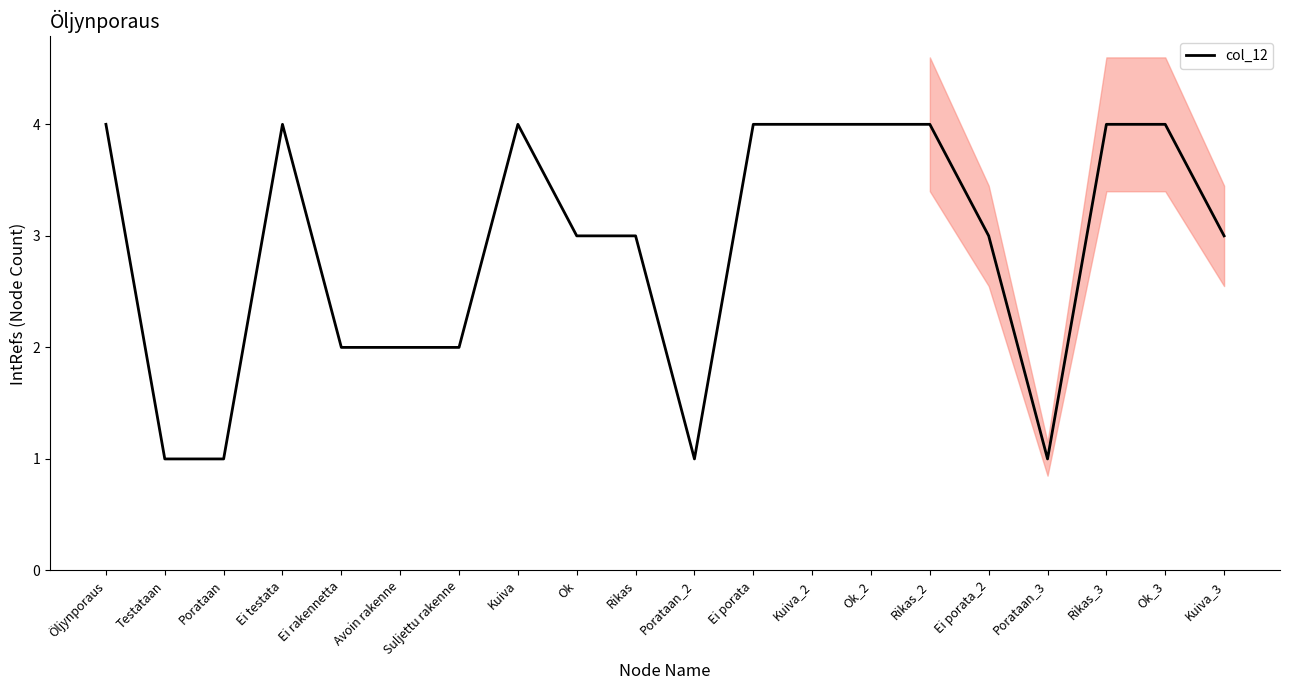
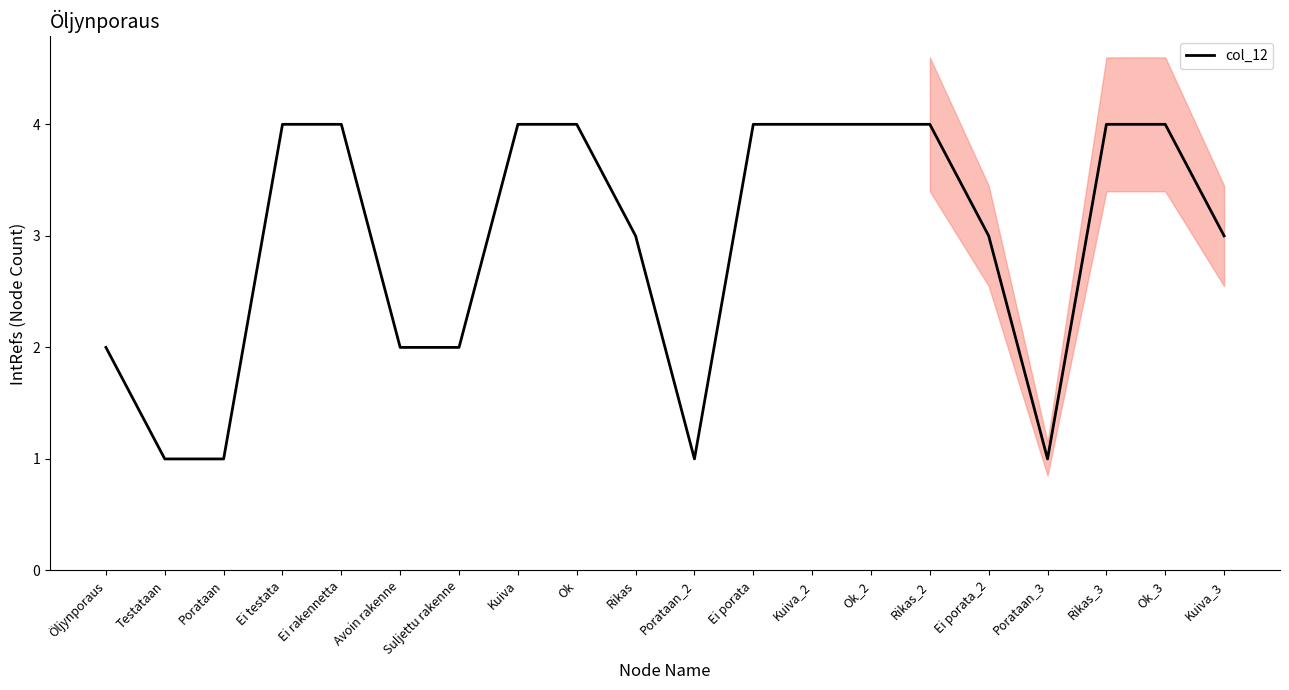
col_12, Öljynporaus: 4 -> 2
col_12, Ei rakennetta: 2 -> 4
col_12, Ok: 3 -> 4
